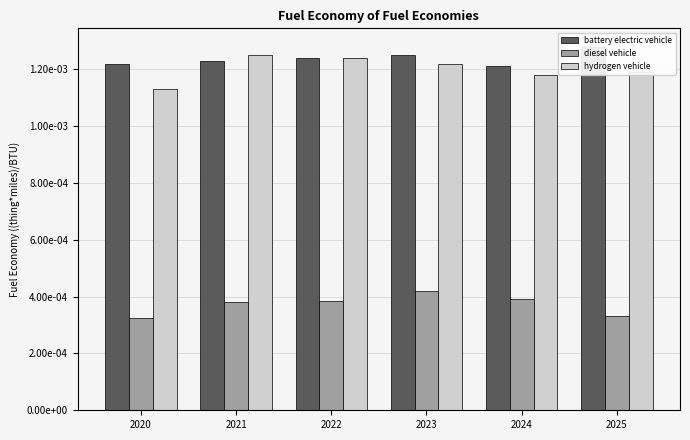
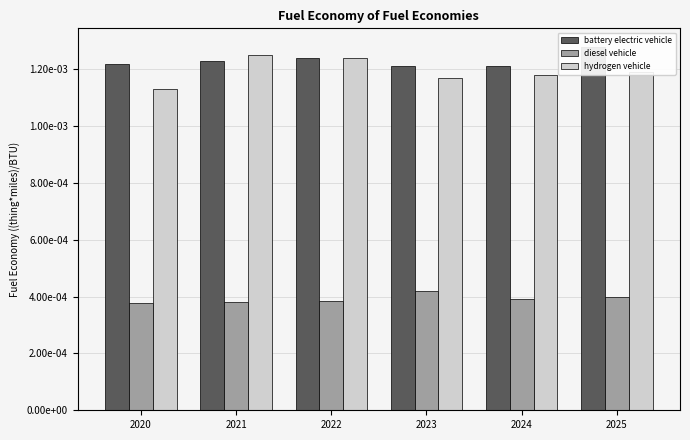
diesel vehicle, 2020: 0.00032 -> 0.00038
battery electric vehicle, 2023: 0.00125 -> 0.00121
hydrogen vehicle, 2023: 0.00122 -> 0.00117
diesel vehicle, 2025: 0.00033 -> 0.00040
